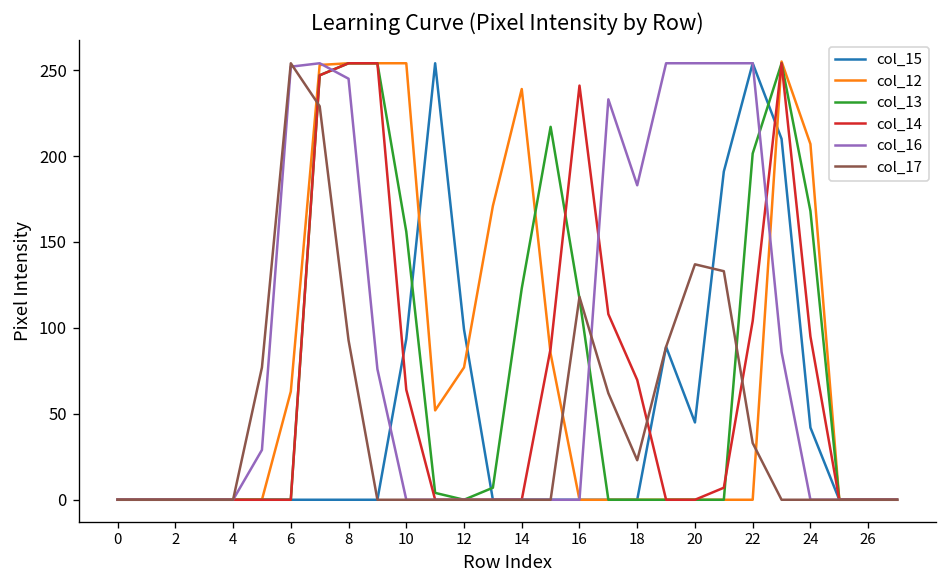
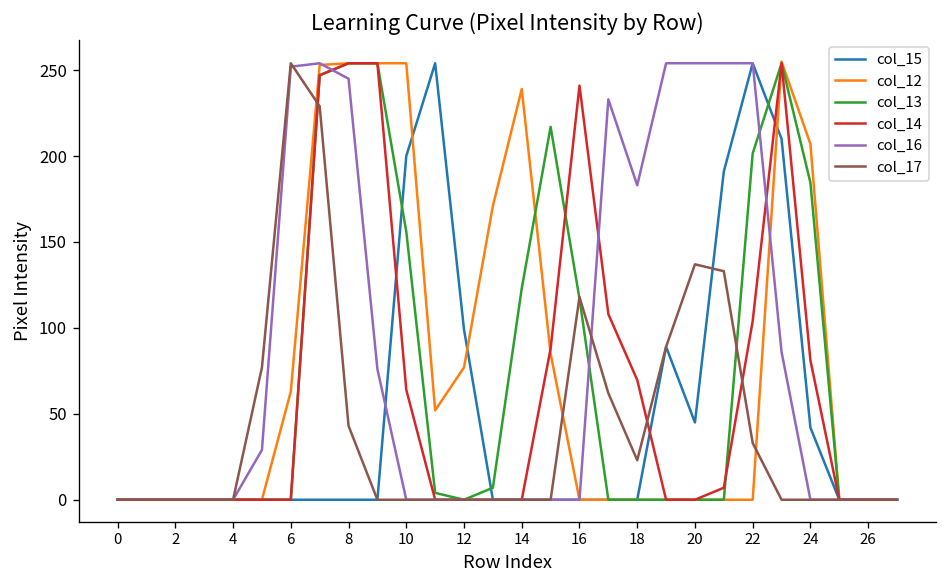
col_17, 8: 93 -> 43
col_15, 10: 94 -> 200
col_13, 24: 168 -> 185
col_14, 24: 95 -> 81
